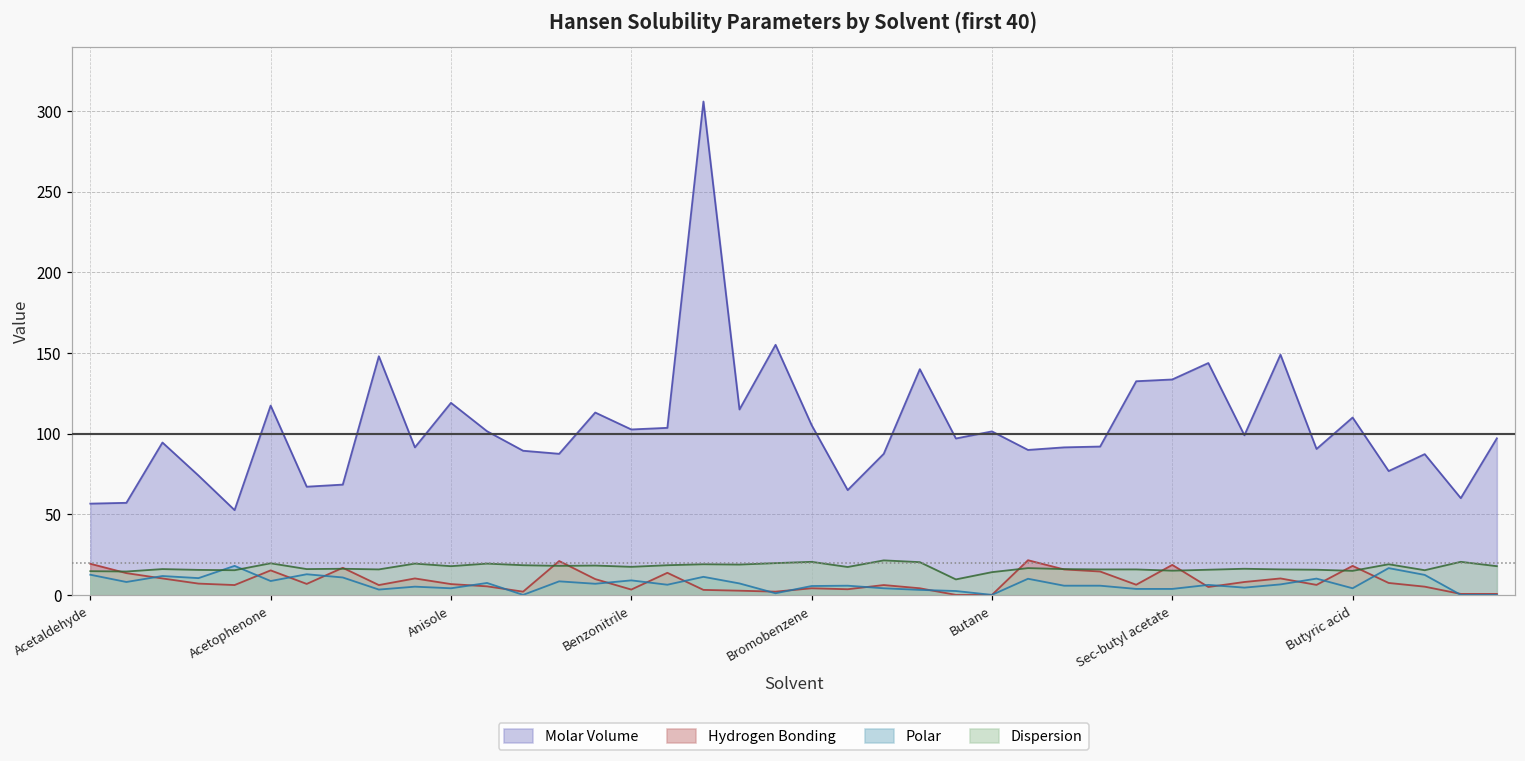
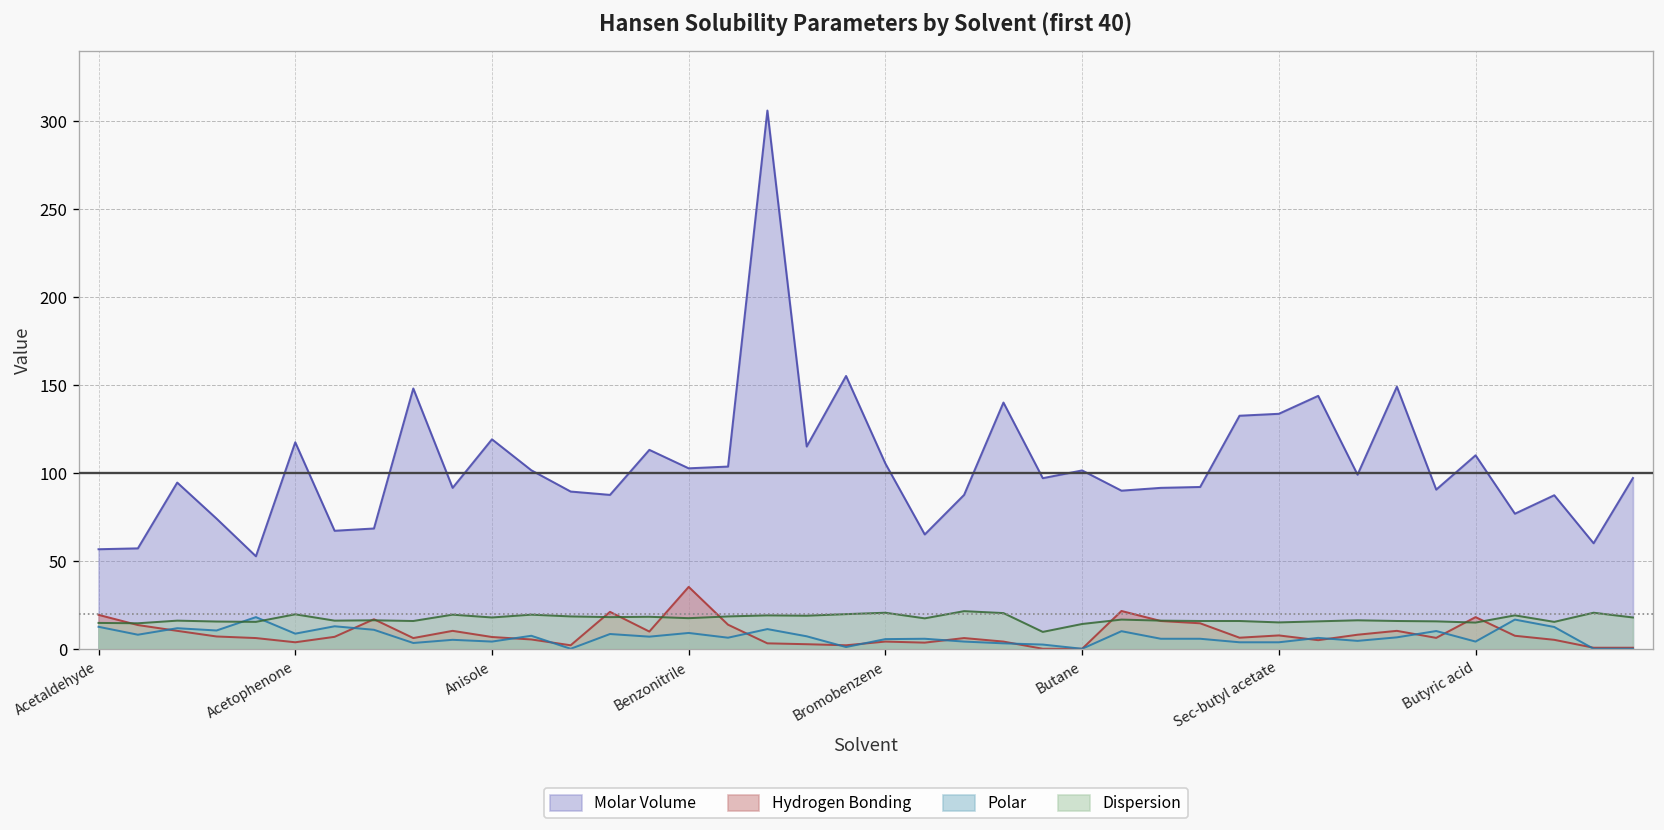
Hydrogen Bonding, Acetophenone: 15 -> 4
Hydrogen Bonding, Benzonitrile: 3 -> 35
Hydrogen Bonding, Sec-butyl acetate: 19 -> 8
